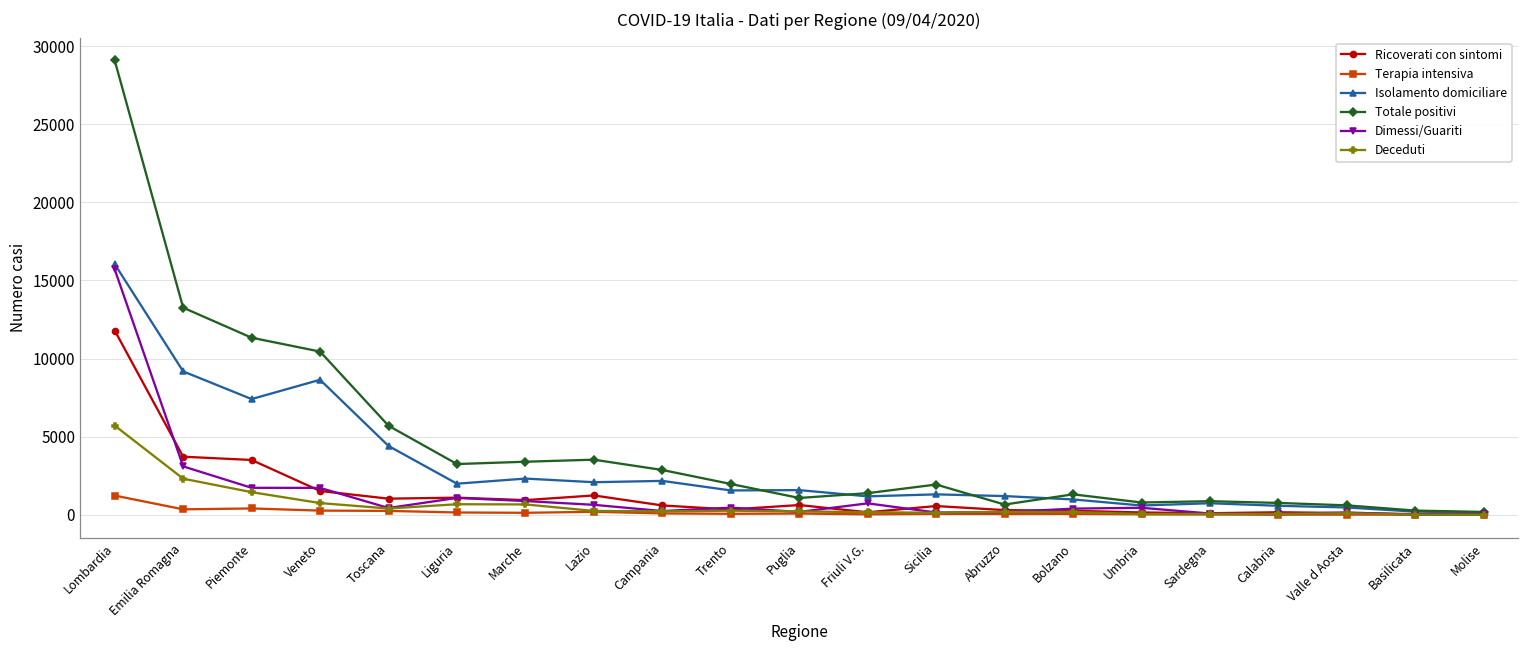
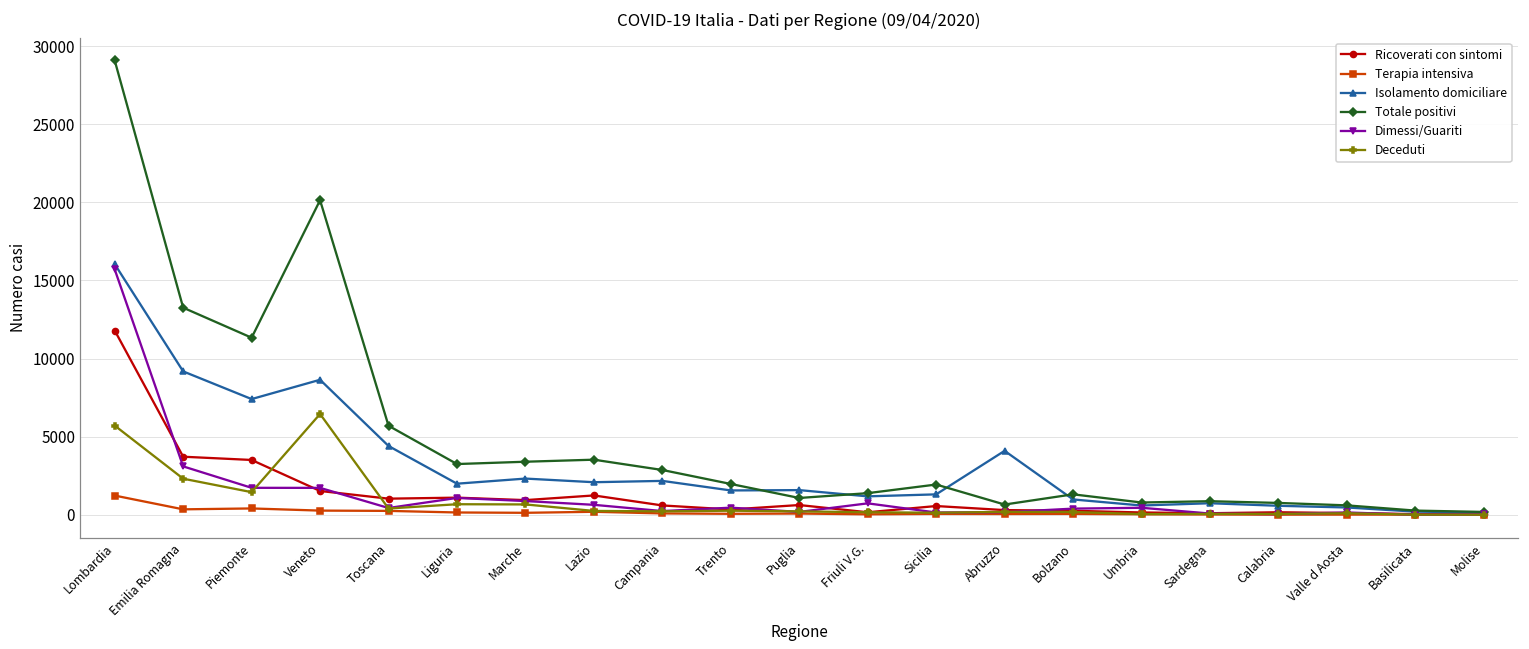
Totale positivi, Veneto: 10400 -> 20100
Deceduti, Veneto: 800 -> 6500
Isolamento domiciliare, Abruzzo: 1200 -> 4100
